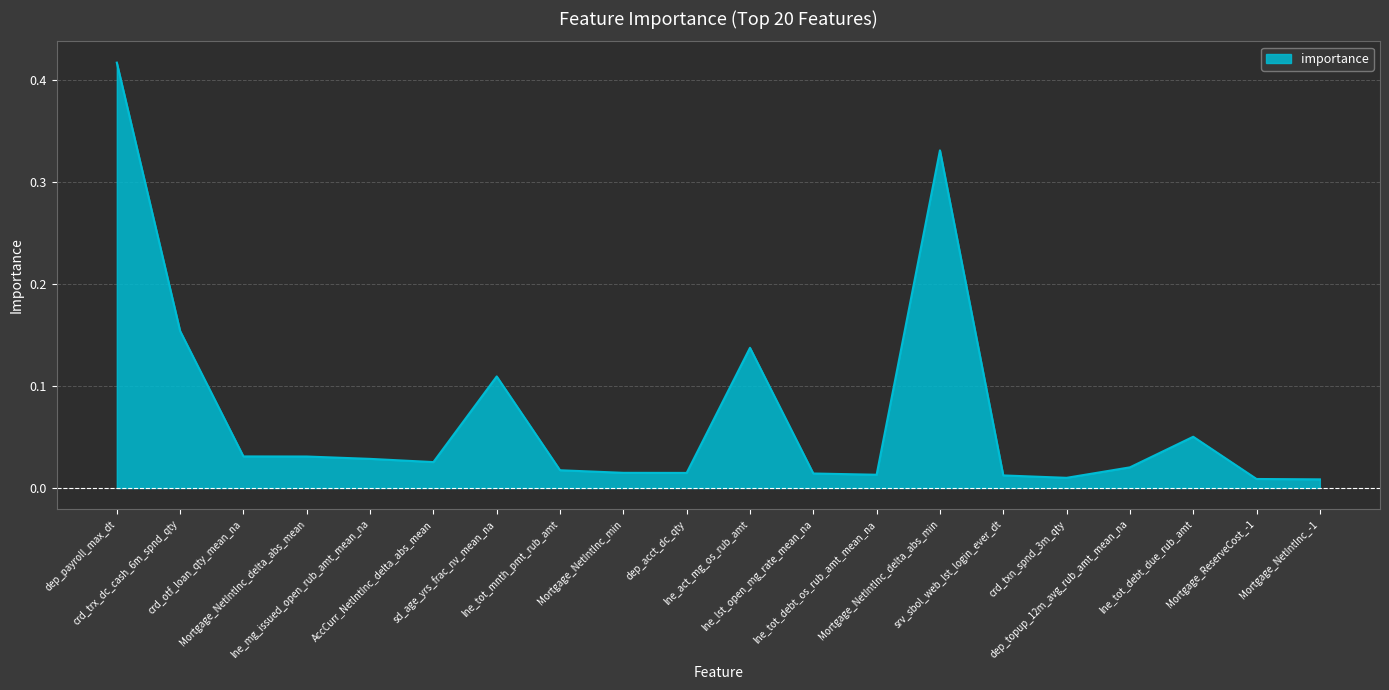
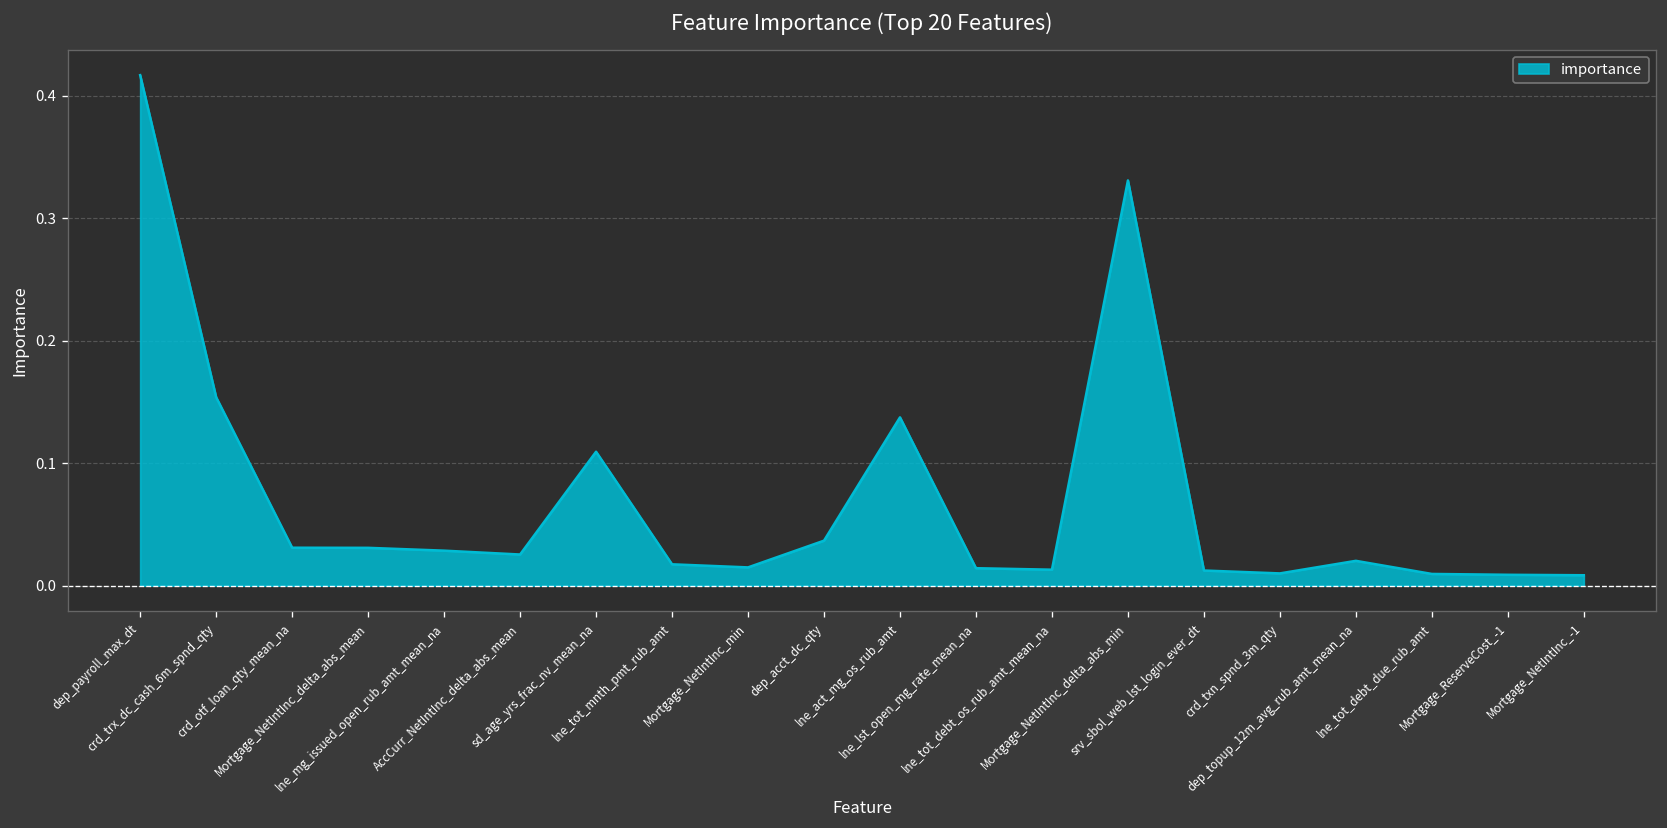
dep_acct_dc_qty: 0.015 -> 0.037
lne_tot_debt_due_rub_amt: 0.050 -> 0.010
